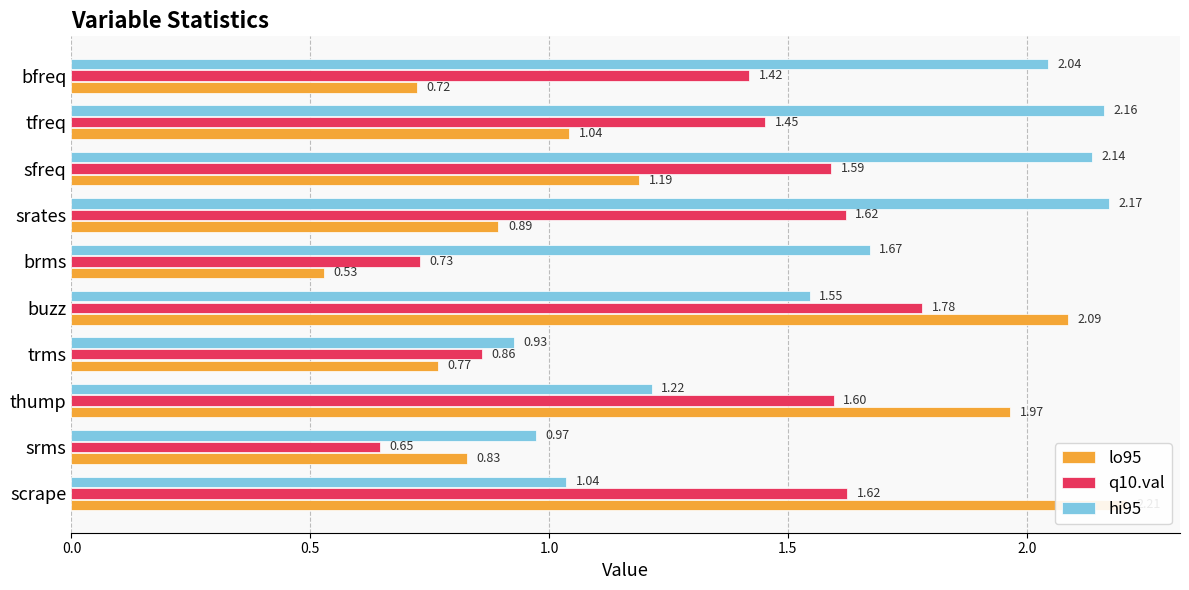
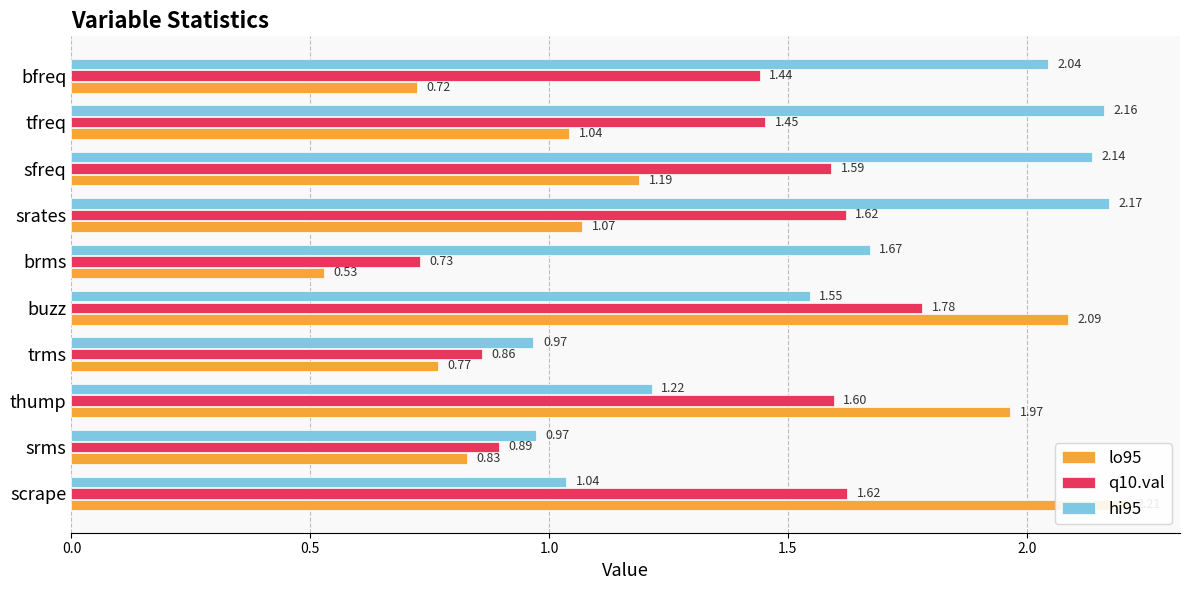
q10.val, bfreq: 1.42 -> 1.44
lo95, srates: 0.89 -> 1.07
hi95, trms: 0.93 -> 0.97
q10.val, srms: 0.65 -> 0.89
